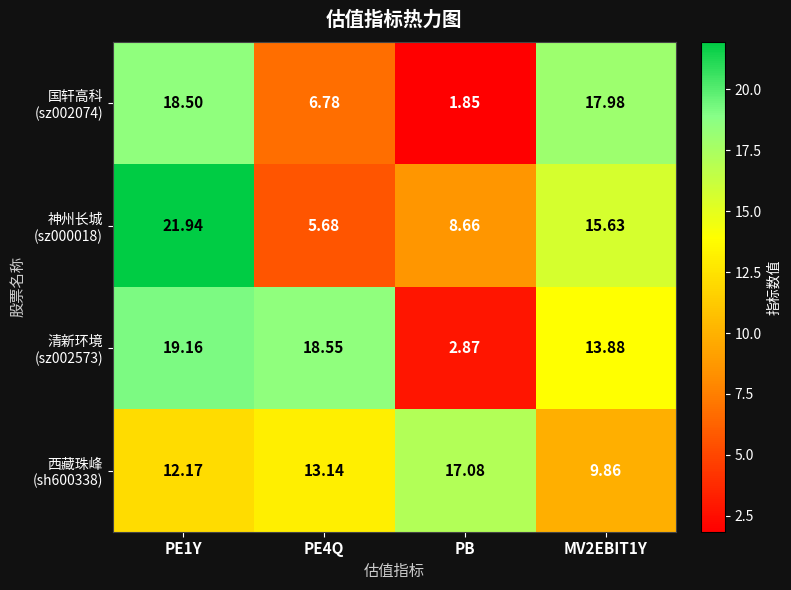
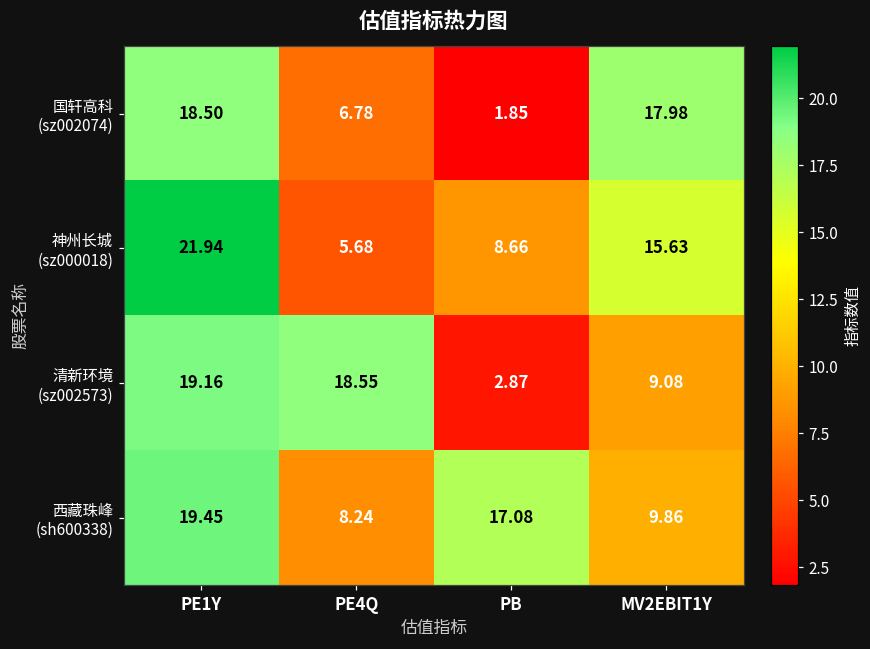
清新环境 (sz002573), MV2EBIT1Y: 13.88 -> 9.08
西藏珠峰 (sh600338), PE1Y: 12.17 -> 19.45
西藏珠峰 (sh600338), PE4Q: 13.14 -> 8.24
